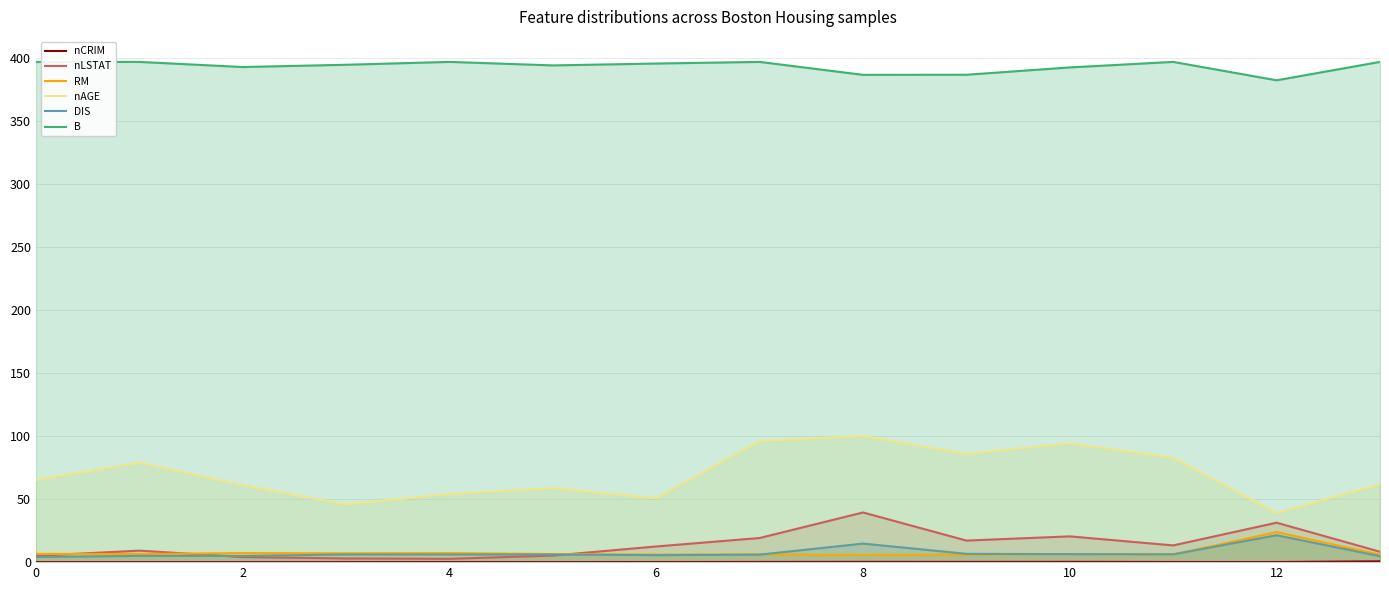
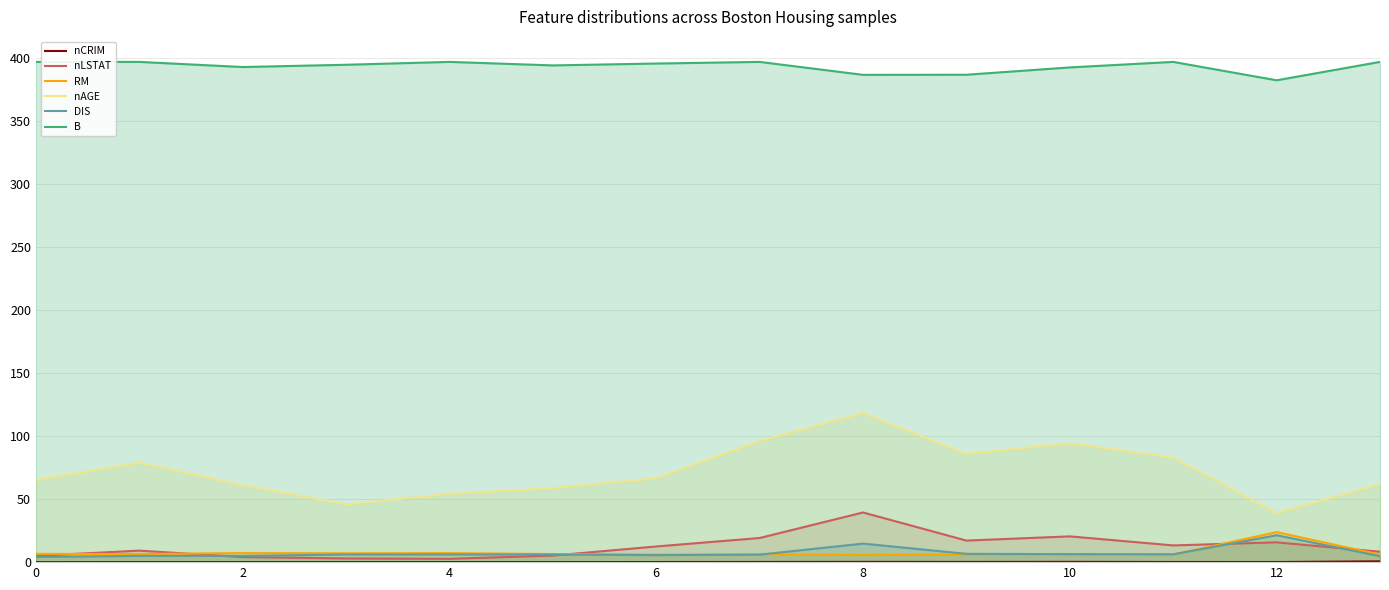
nAGE, 6: 51 -> 67
nAGE, 8: 100 -> 118
nLSTAT, 12: 31 -> 16
